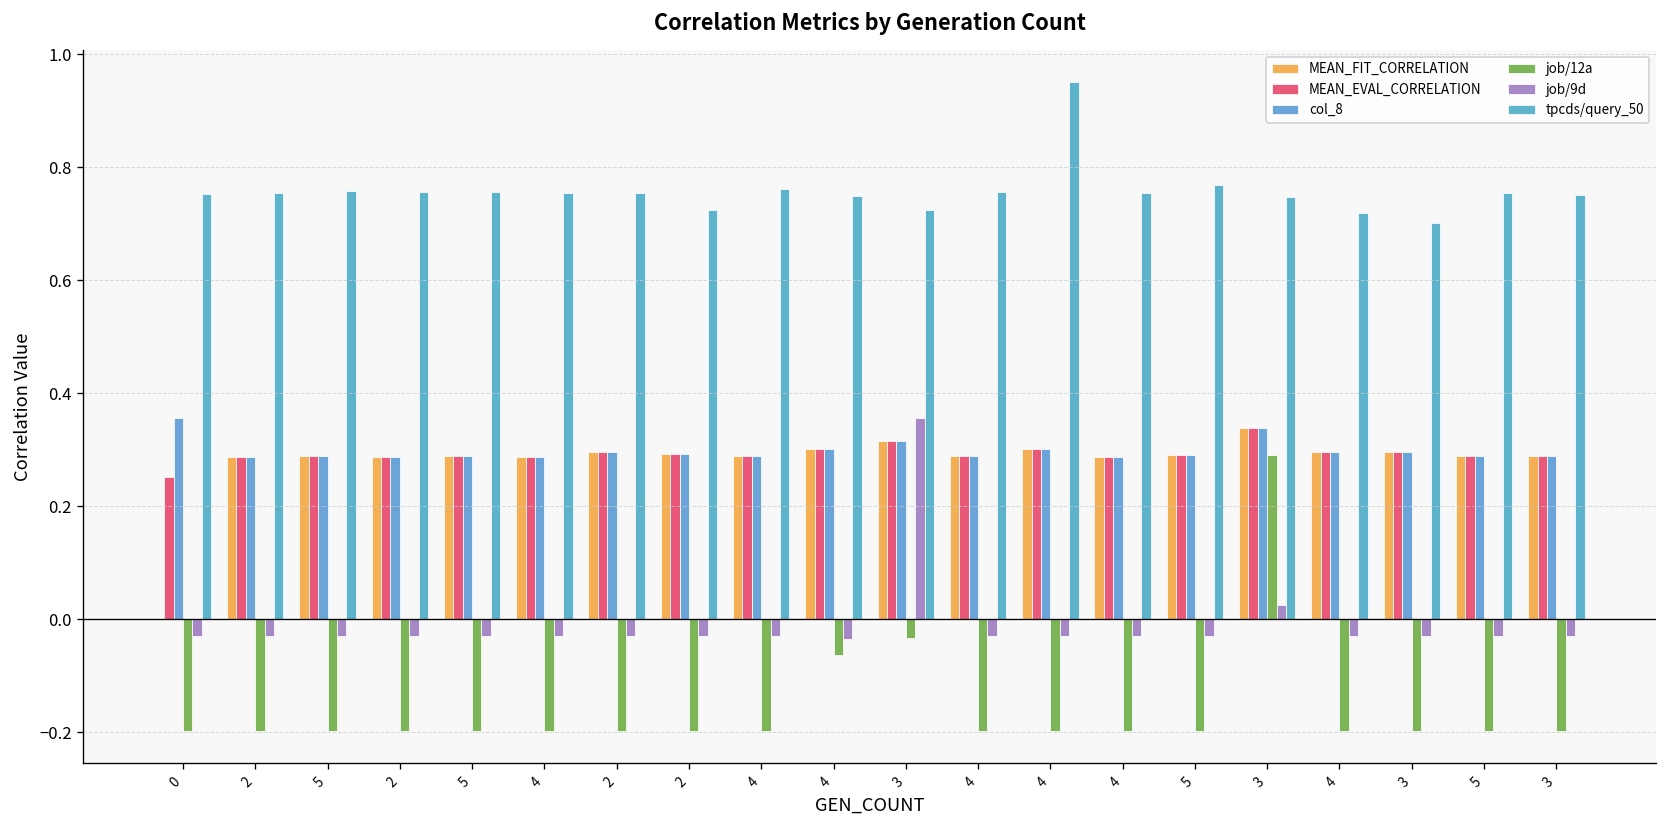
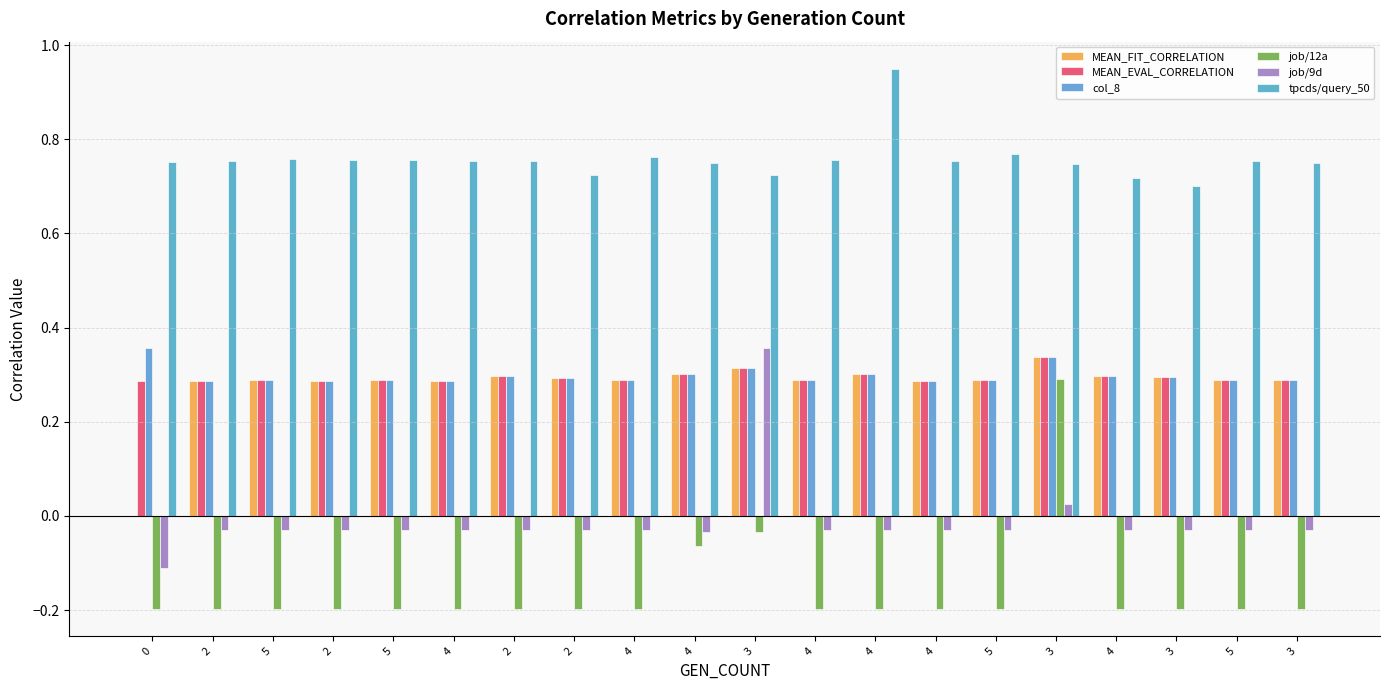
MEAN_EVAL_CORRELATION, 0: 0.25 -> 0.29
job/9d, 0: -0.03 -> -0.11
